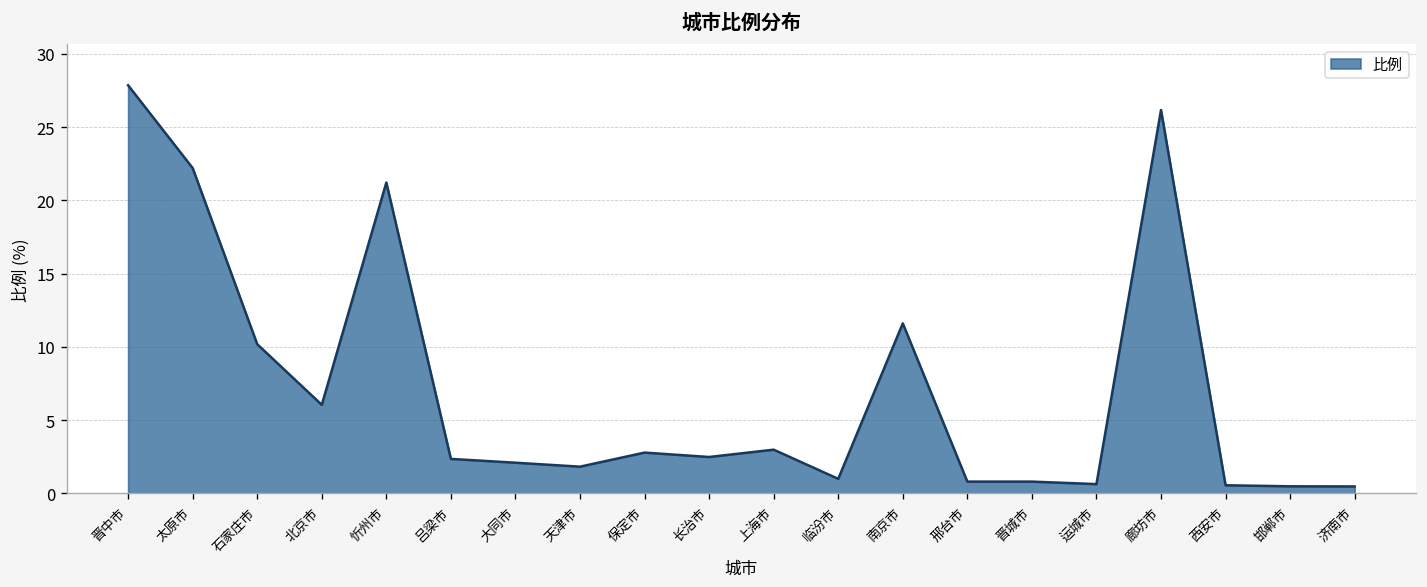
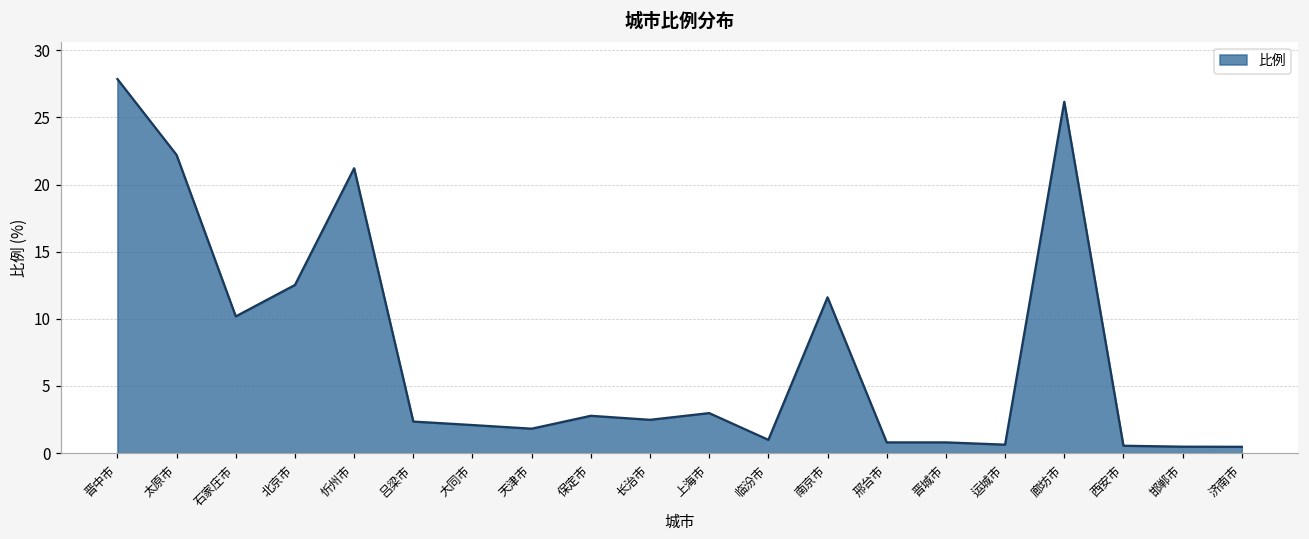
北京市: 6.0 -> 12.5
